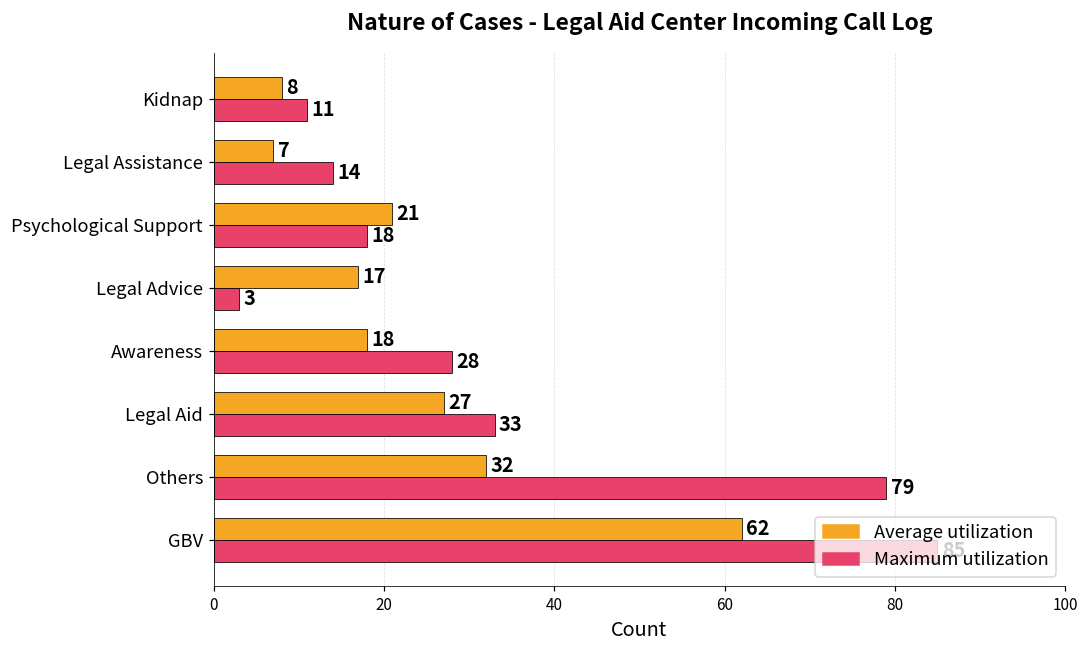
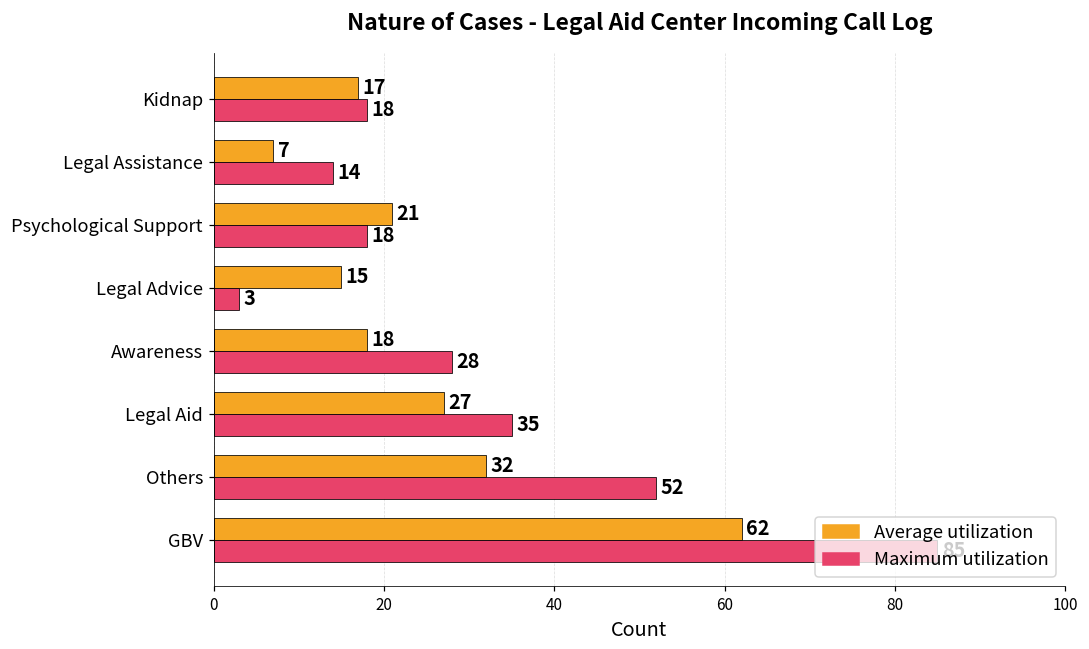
Average utilization, Kidnap: 8 -> 17
Maximum utilization, Kidnap: 11 -> 18
Average utilization, Legal Advice: 17 -> 15
Maximum utilization, Legal Aid: 33 -> 35
Maximum utilization, Others: 79 -> 52
